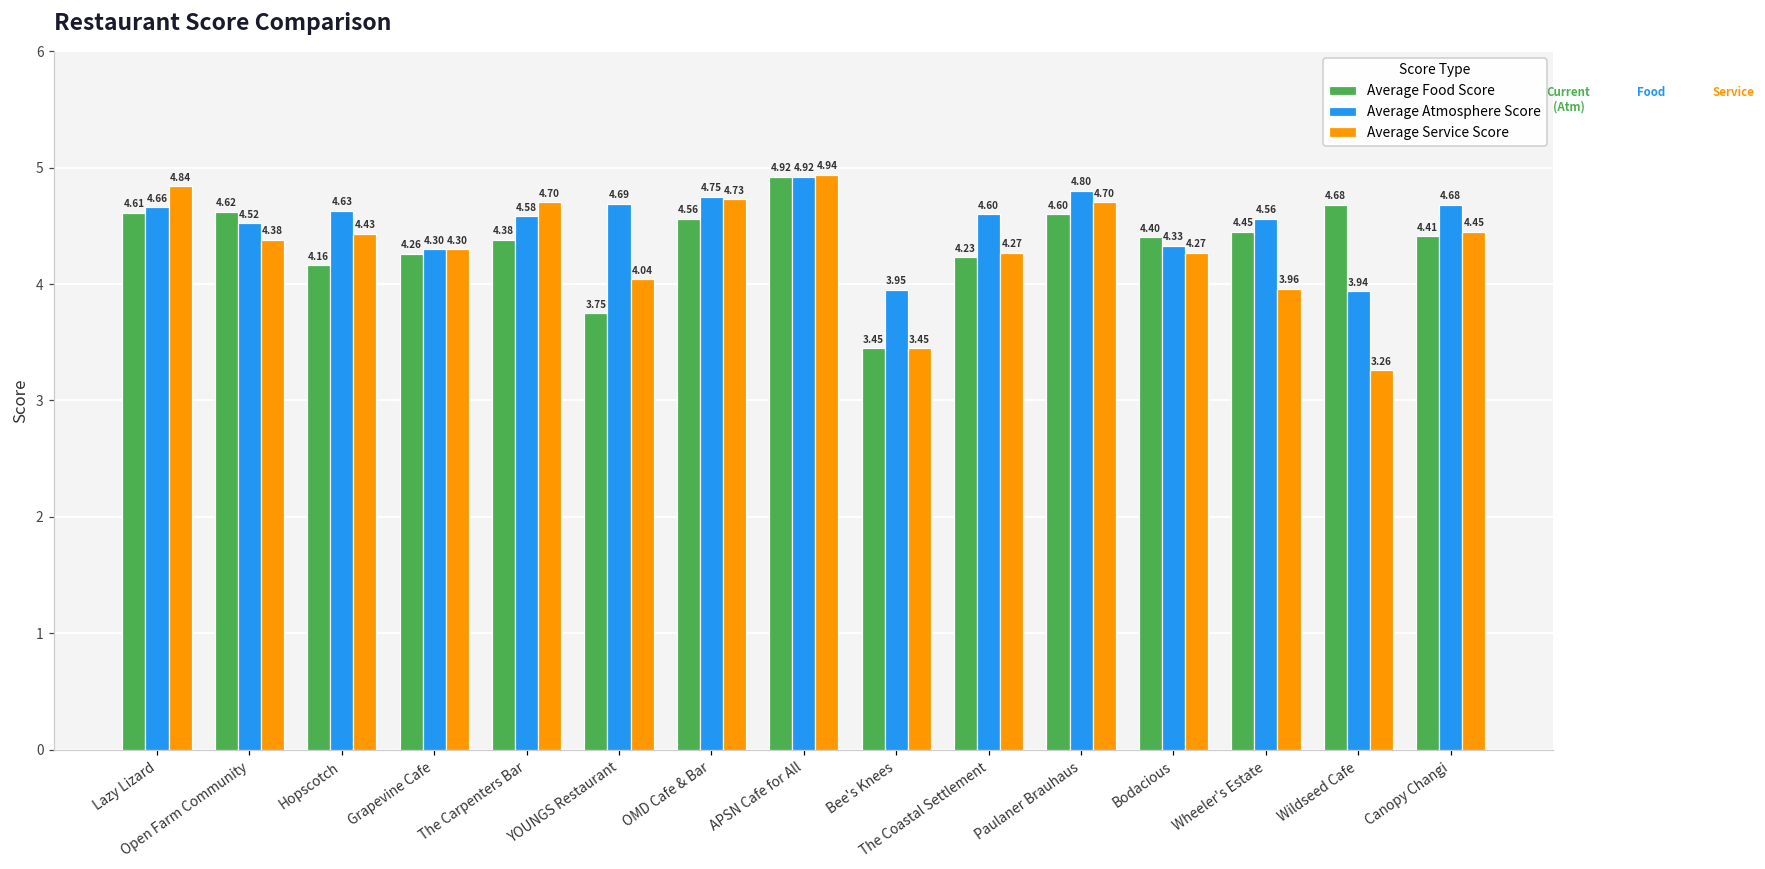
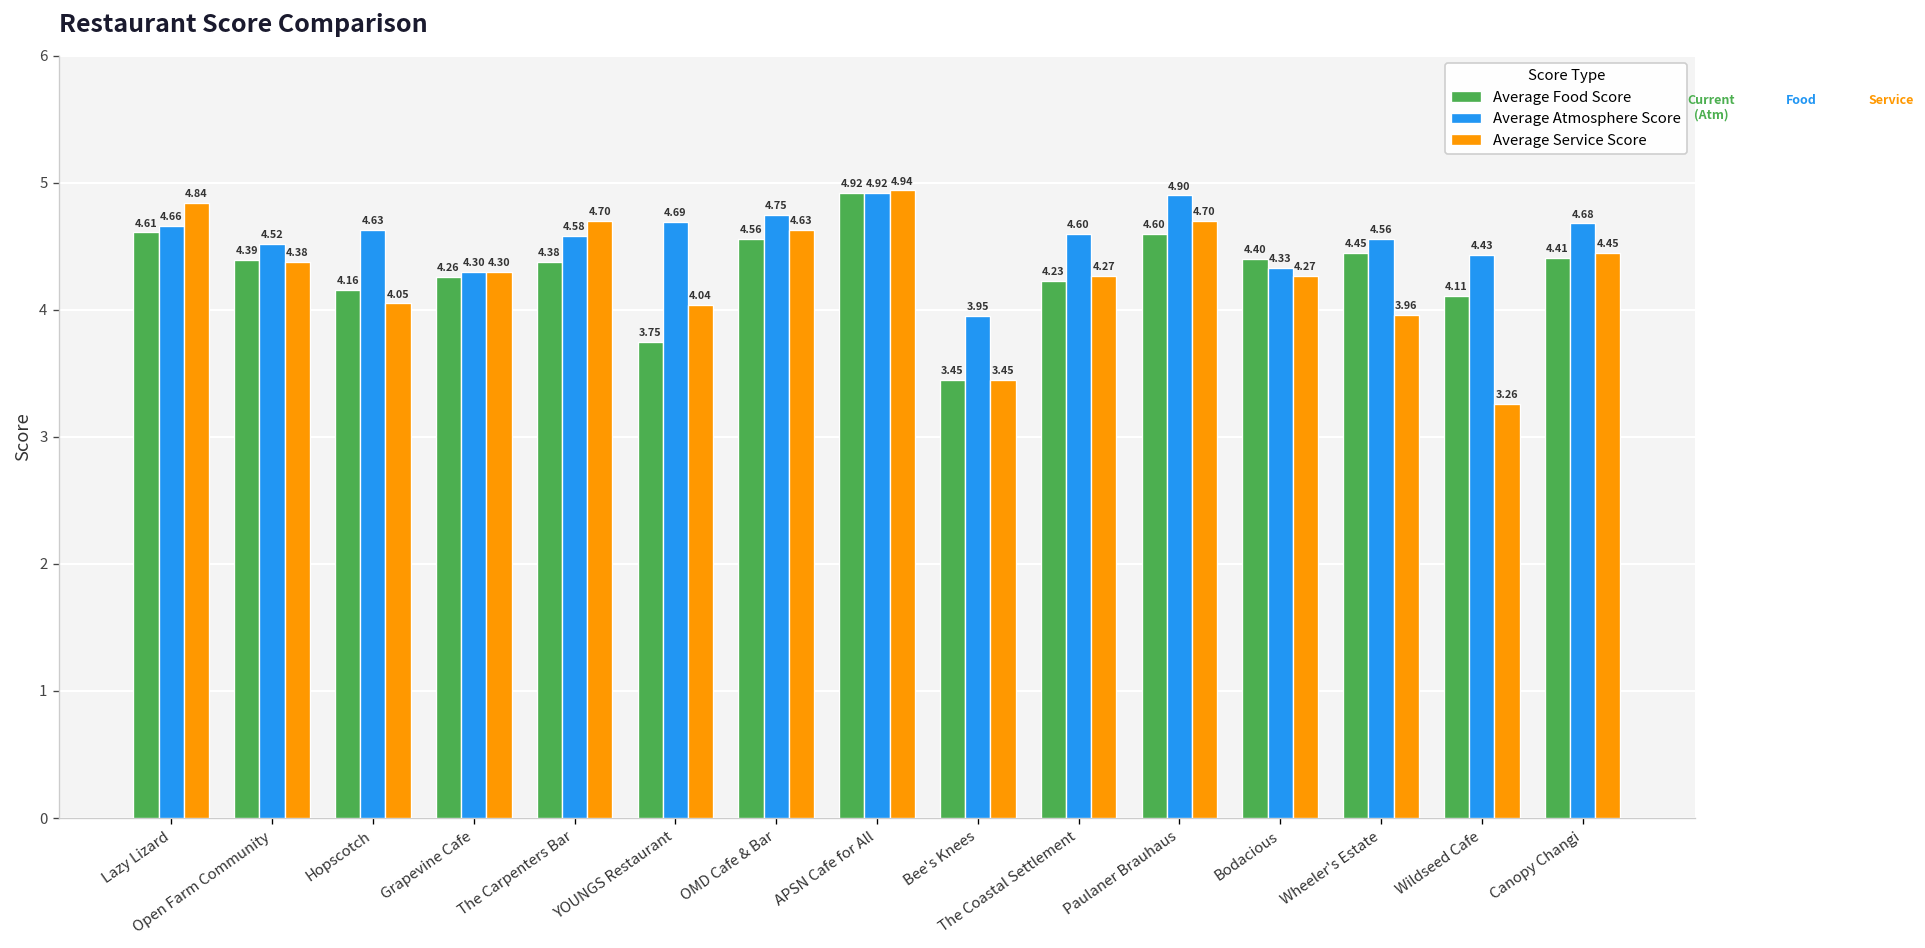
Average Food Score, Open Farm Community: 4.62 -> 4.39
Average Service Score, Hopscotch: 4.43 -> 4.05
Average Service Score, OMD Cafe & Bar: 4.73 -> 4.63
Average Atmosphere Score, Paulaner Brauhaus: 4.80 -> 4.90
Average Food Score, Wildseed Cafe: 4.68 -> 4.11
Average Atmosphere Score, Wildseed Cafe: 3.94 -> 4.43
